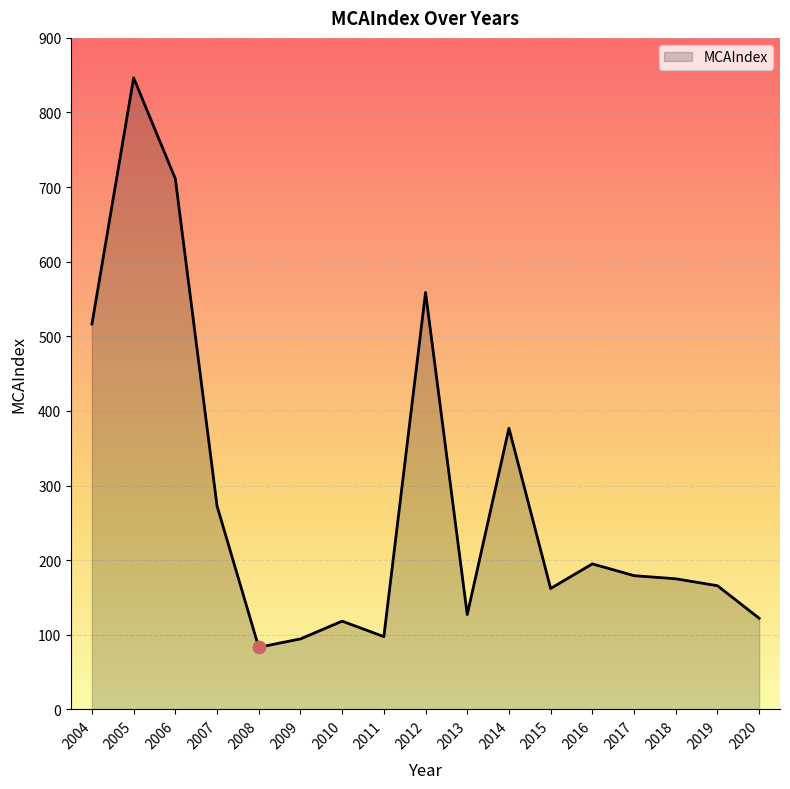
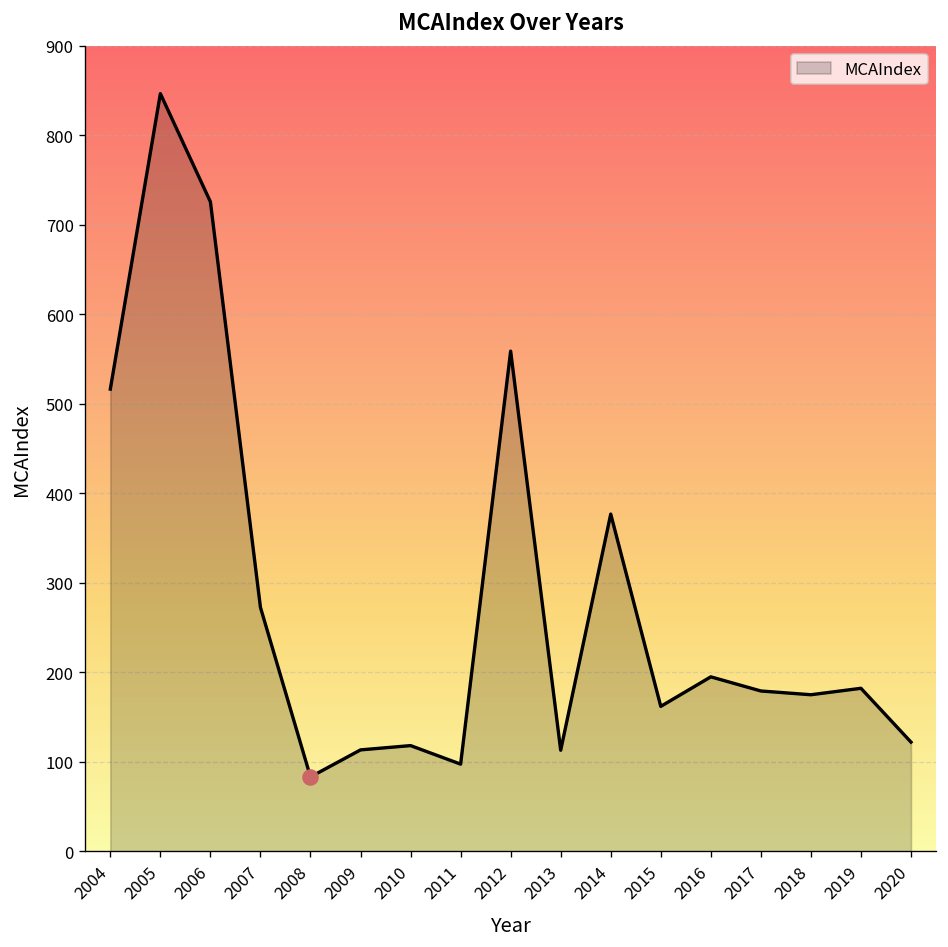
MCAIndex, 2006: 710 -> 730
MCAIndex, 2009: 90 -> 110
MCAIndex, 2013: 130 -> 110
MCAIndex, 2019: 170 -> 180
